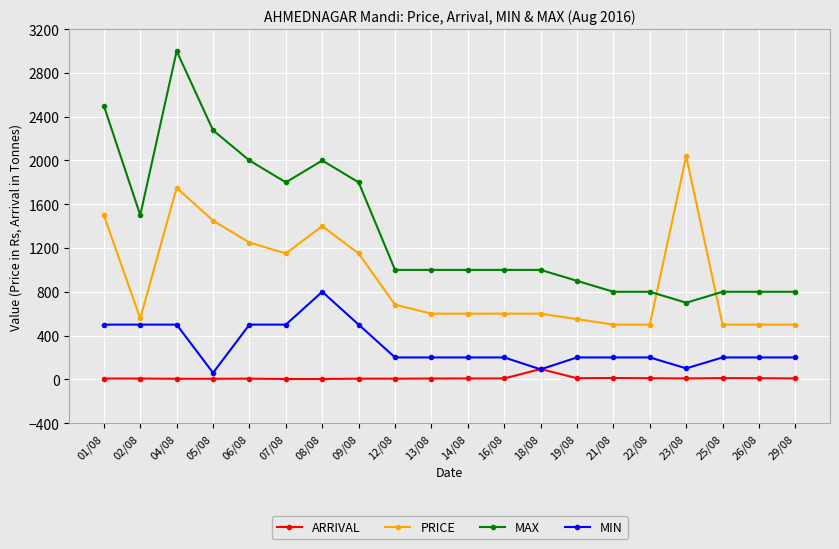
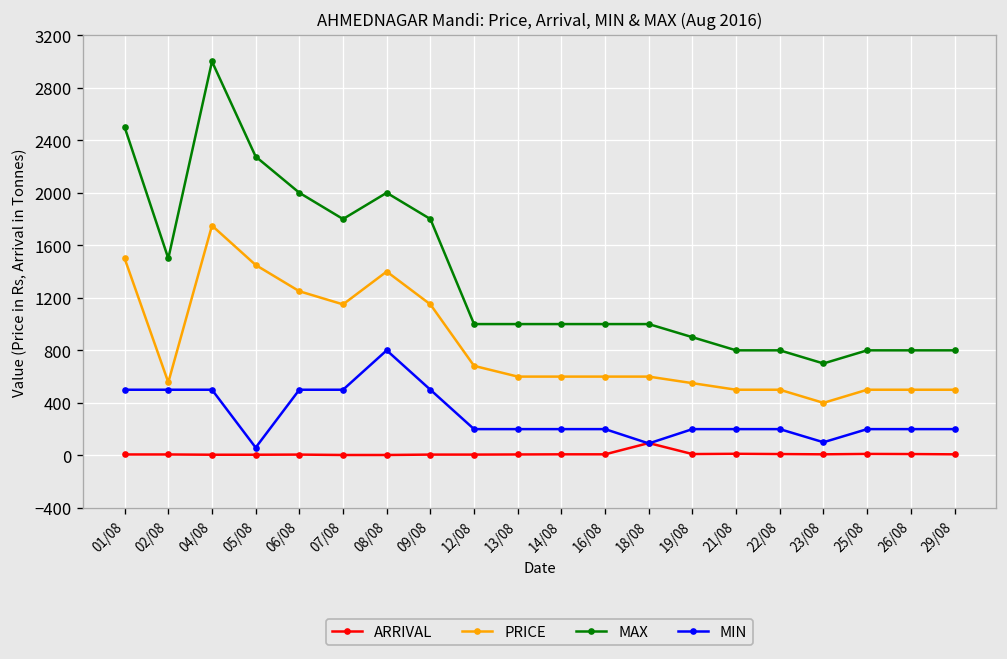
PRICE, 23/08: 2040 -> 400
